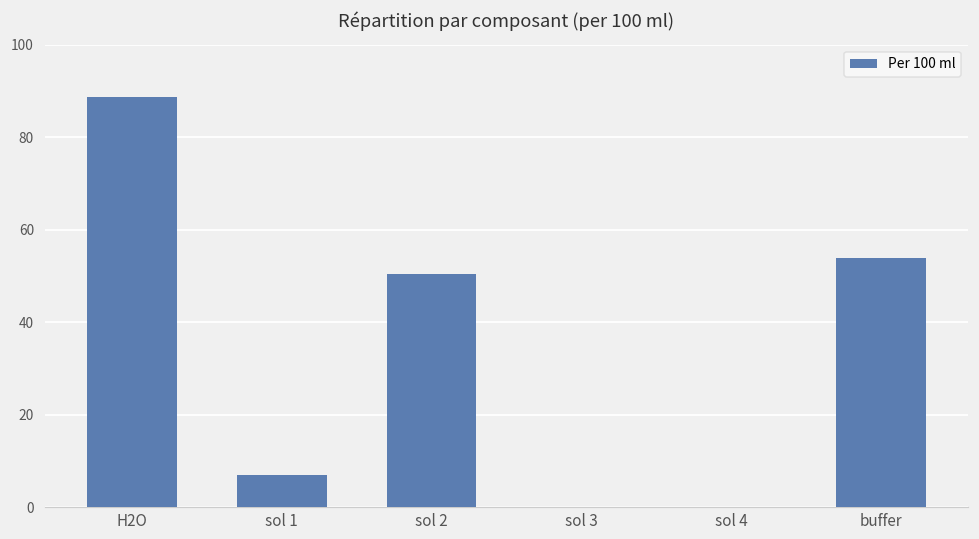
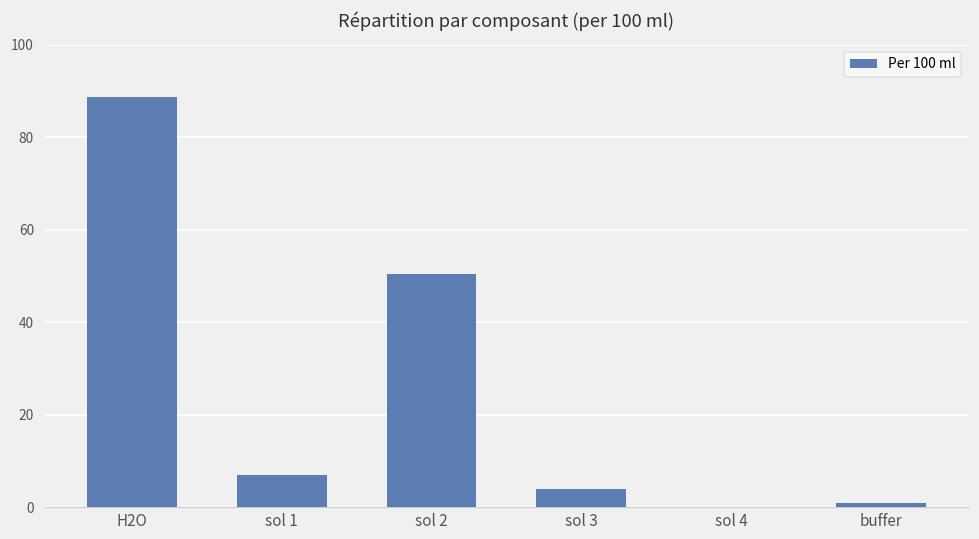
sol 3: 0 -> 4
buffer: 54 -> 1
